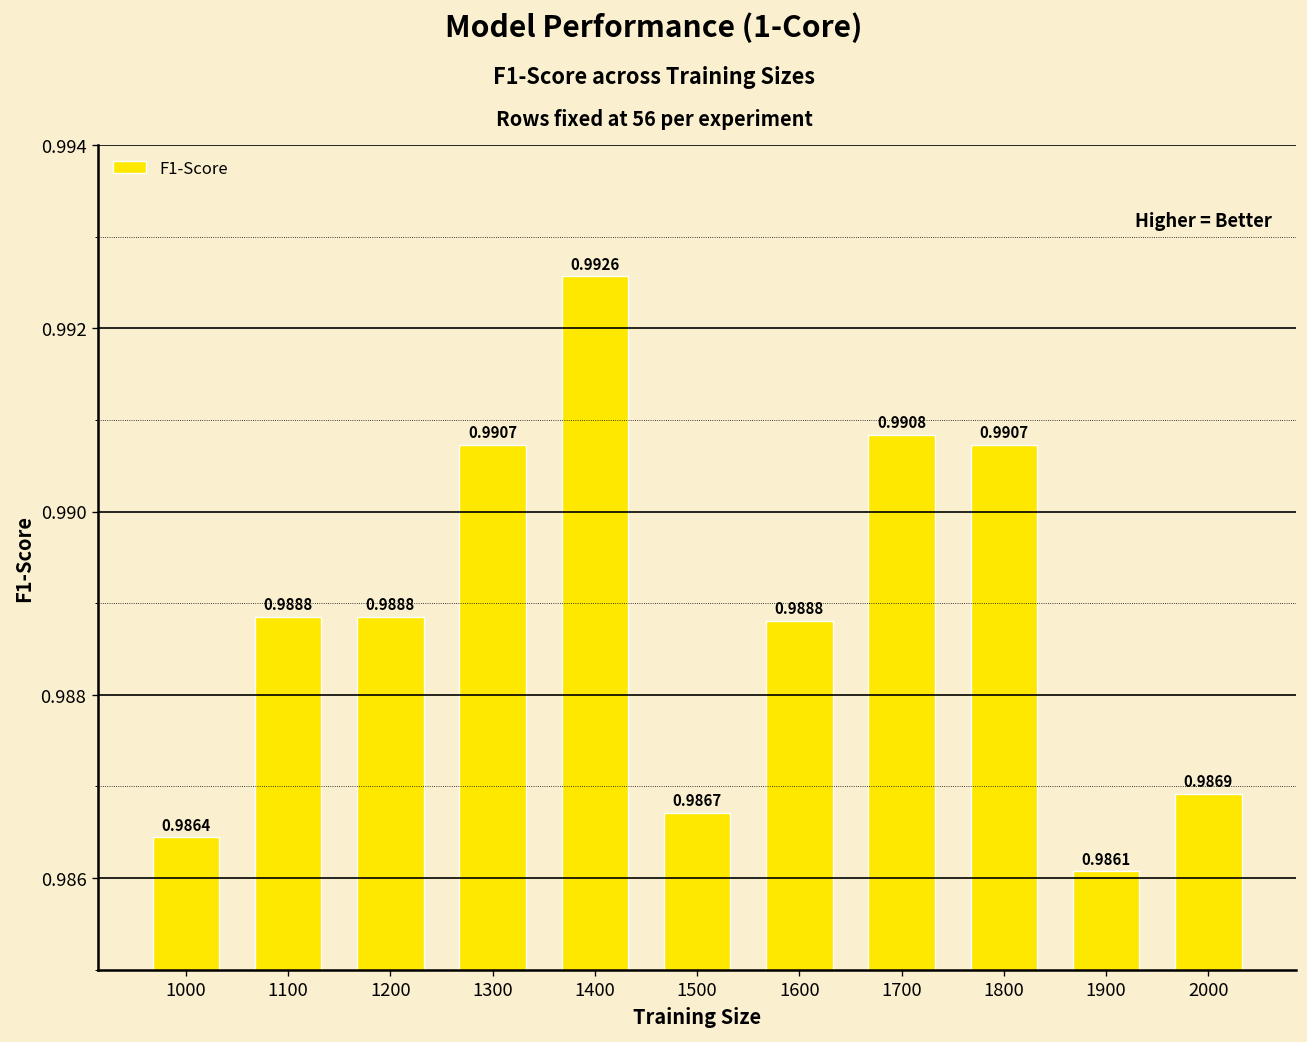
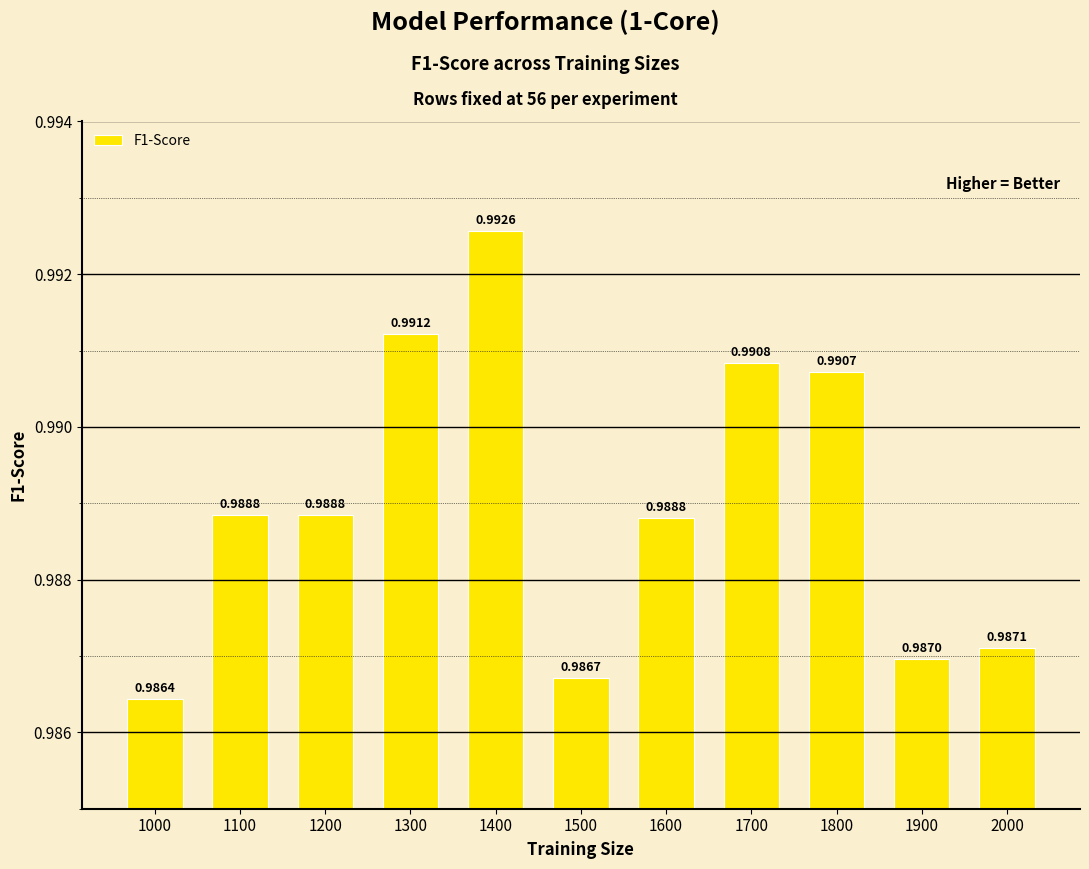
1300: 0.9907 -> 0.9912
1900: 0.9861 -> 0.9870
2000: 0.9869 -> 0.9871
